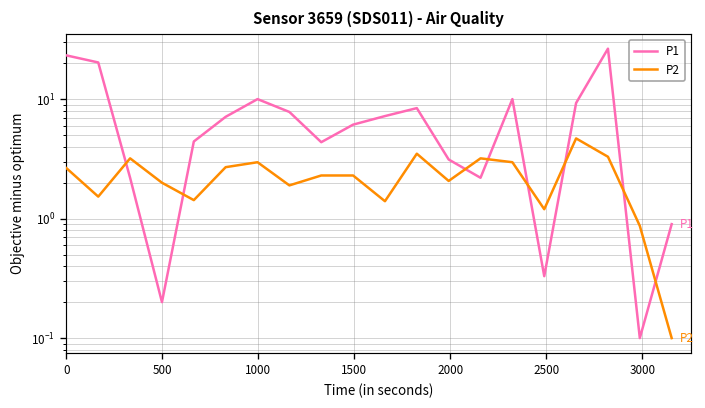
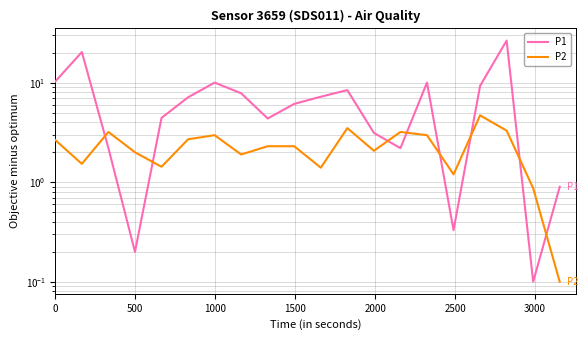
P1, 0: 23 -> 10
